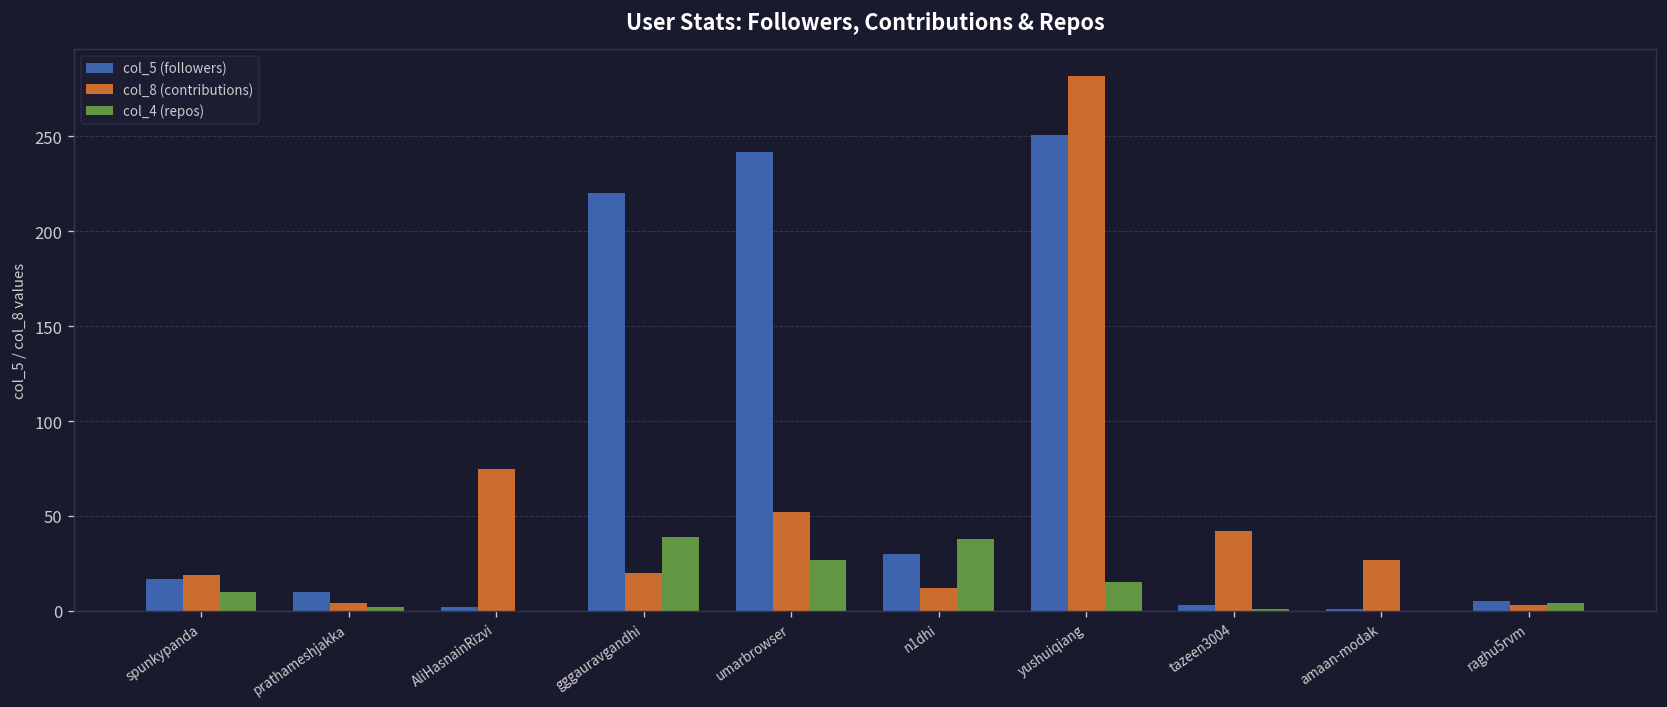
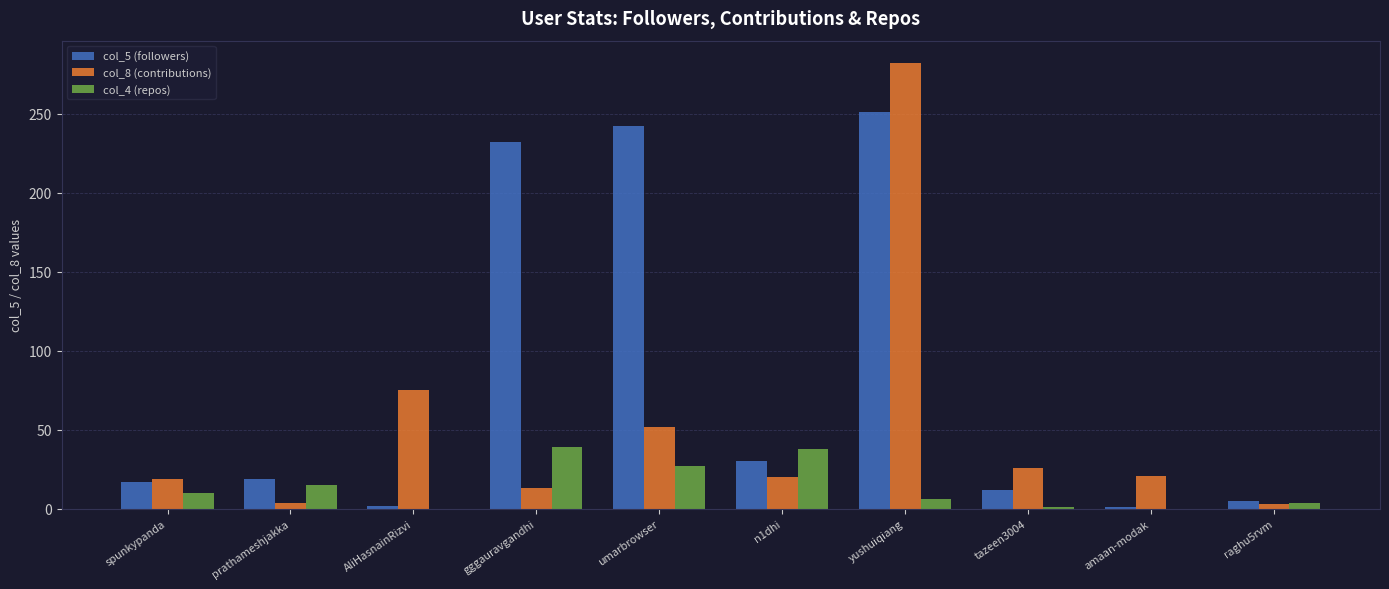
col_5 (followers), prathameshjakka: 10 -> 19
col_4 (repos), prathameshjakka: 2 -> 15
col_5 (followers), gggauravgandhi: 220 -> 232
col_8 (contributions), gggauravgandhi: 20 -> 13
col_8 (contributions), n1dhi: 12 -> 20
col_4 (repos), yushuiqiang: 15 -> 6
col_5 (followers), tazeen3004: 3 -> 12
col_8 (contributions), tazeen3004: 42 -> 26
col_8 (contributions), amaan-modak: 27 -> 21
